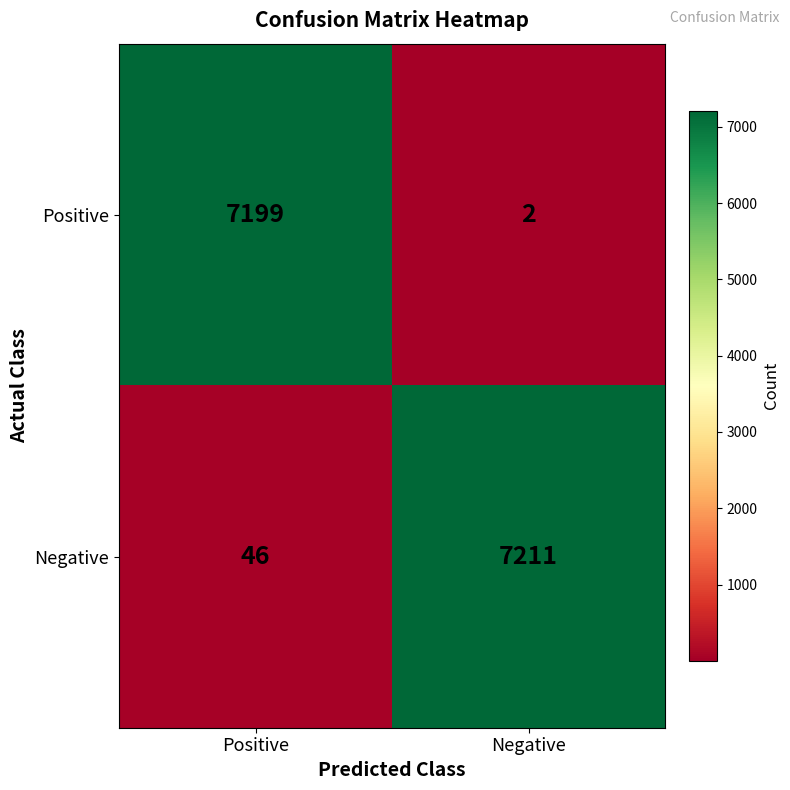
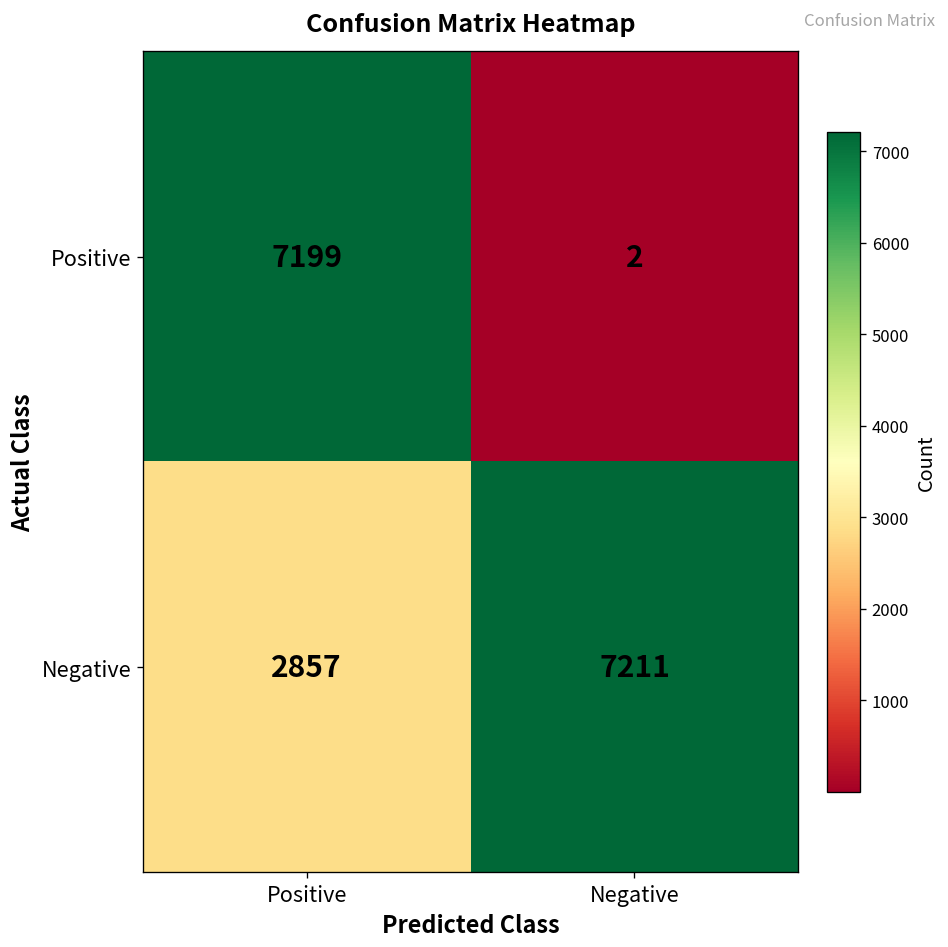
Negative, Positive: 46 -> 2857
